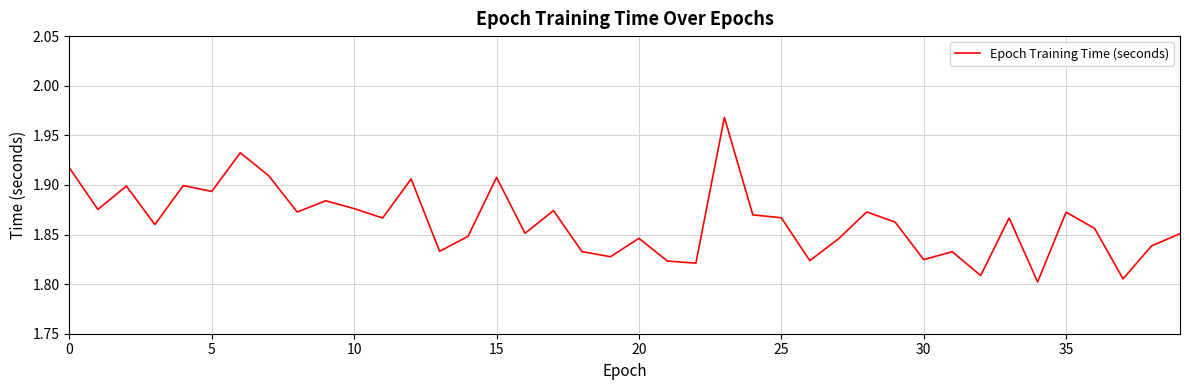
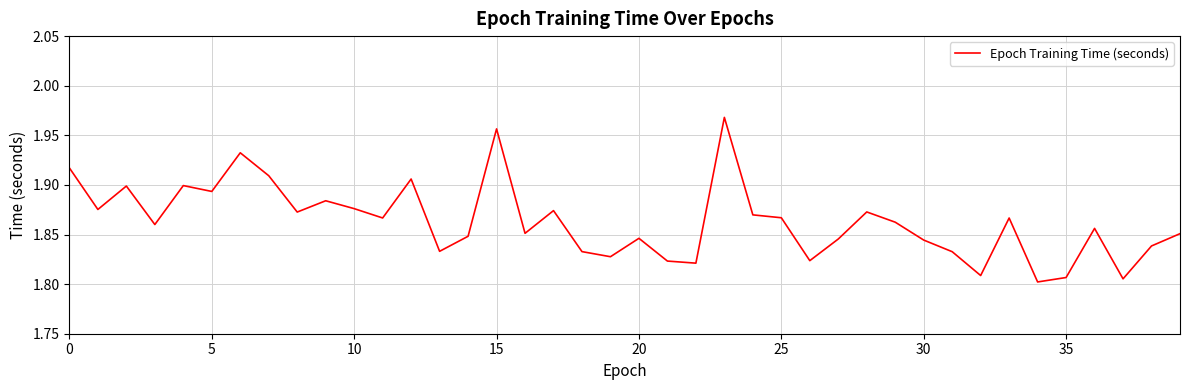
15: 1.91 -> 1.96
30: 1.82 -> 1.84
35: 1.87 -> 1.81
